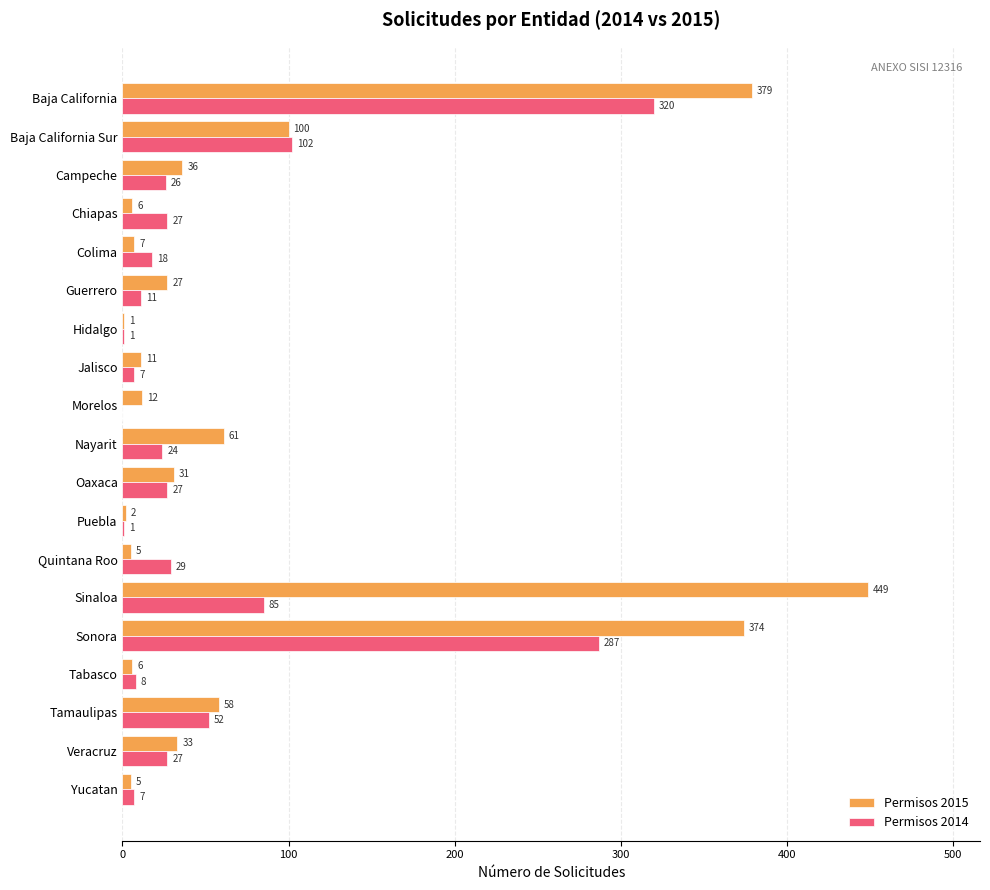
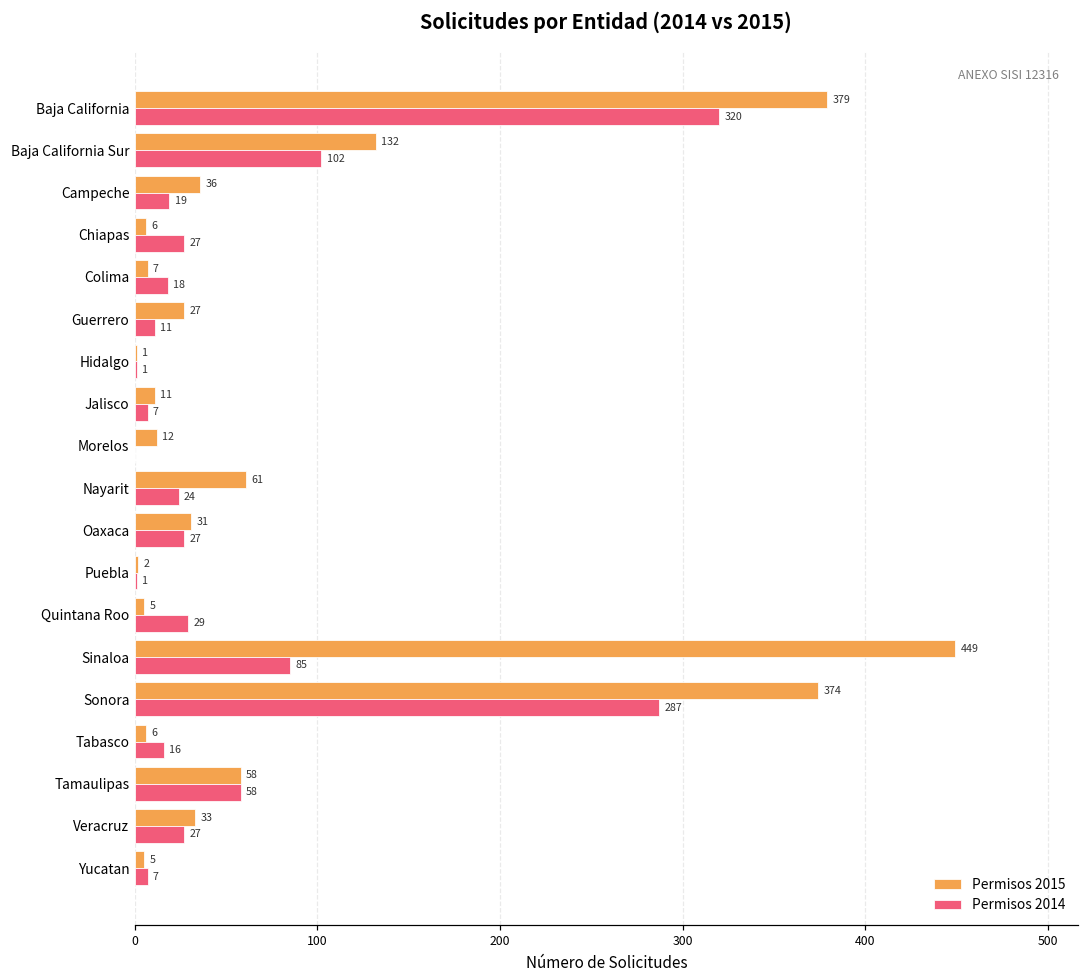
Permisos 2015, Baja California Sur: 100 -> 132
Permisos 2014, Campeche: 26 -> 19
Permisos 2014, Tabasco: 8 -> 16
Permisos 2014, Tamaulipas: 52 -> 58
